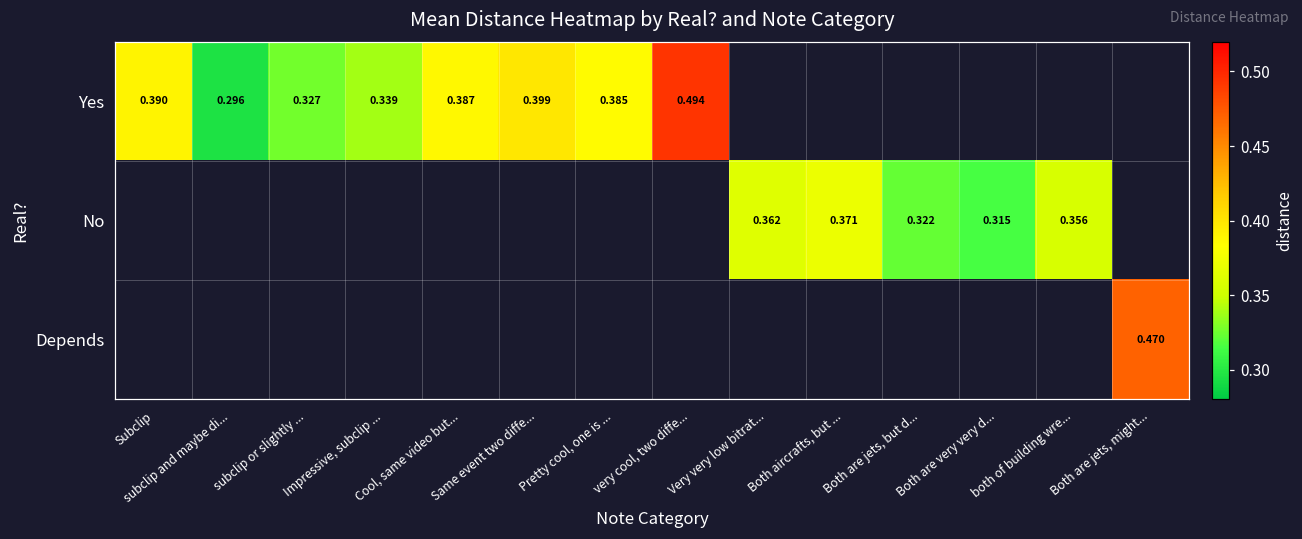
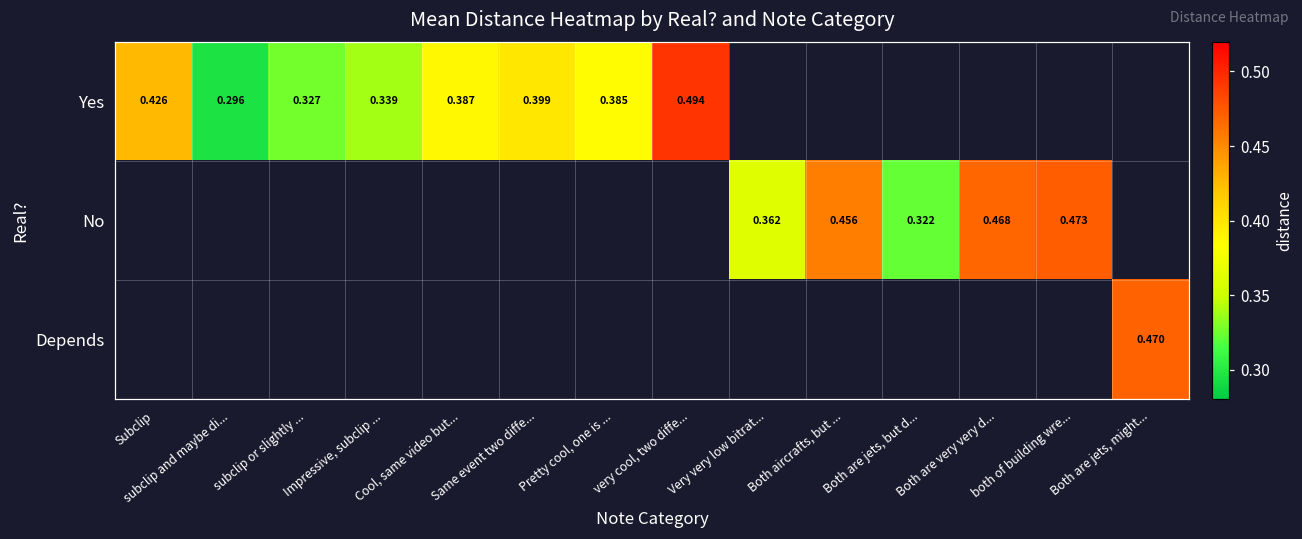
Yes, Subclip: 0.390 -> 0.426
No, Both aircrafts, but ...: 0.371 -> 0.456
No, Both are very very d...: 0.315 -> 0.468
No, both of building wre...: 0.356 -> 0.473
